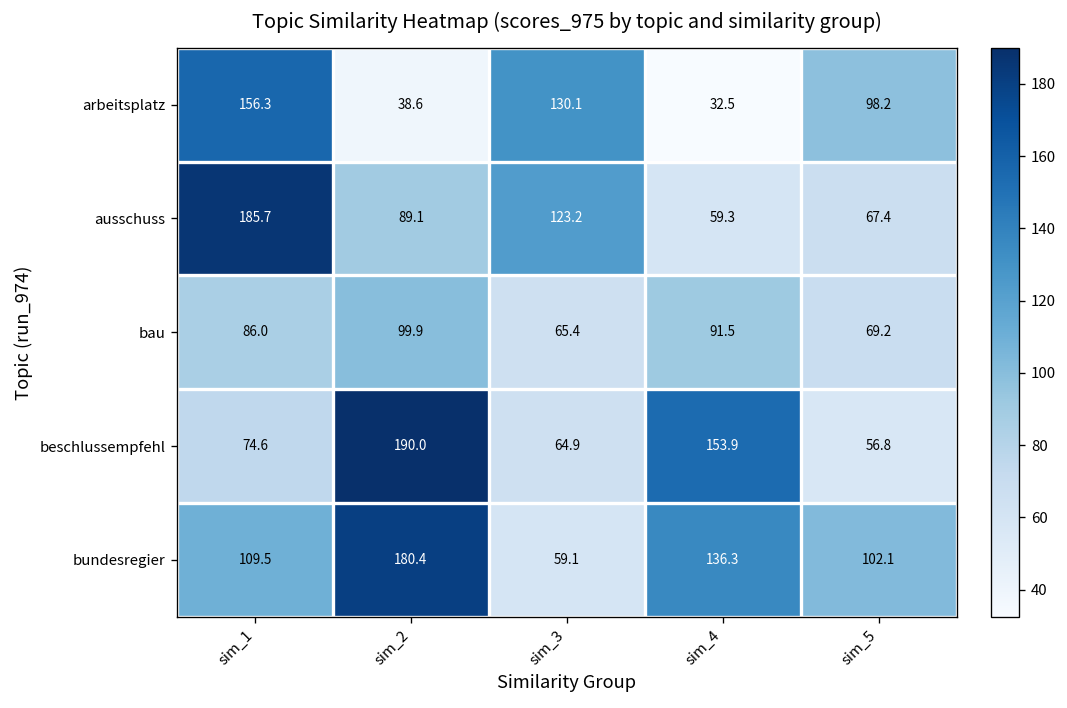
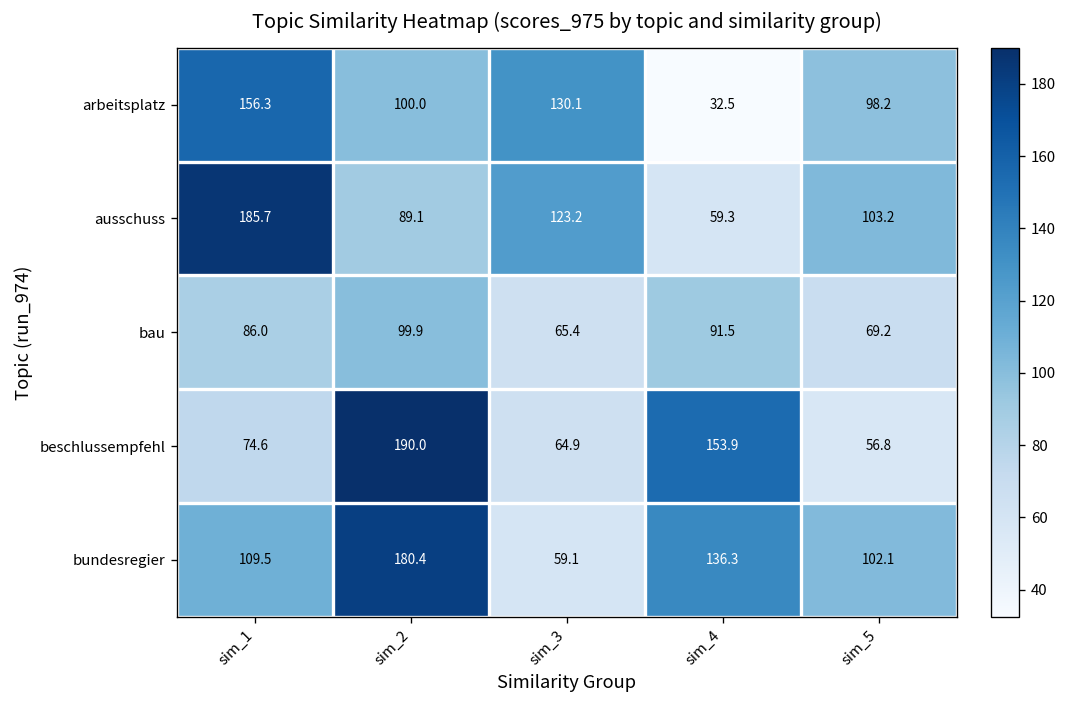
arbeitsplatz, sim_2: 38.6 -> 100.0
ausschuss, sim_5: 67.4 -> 103.2
